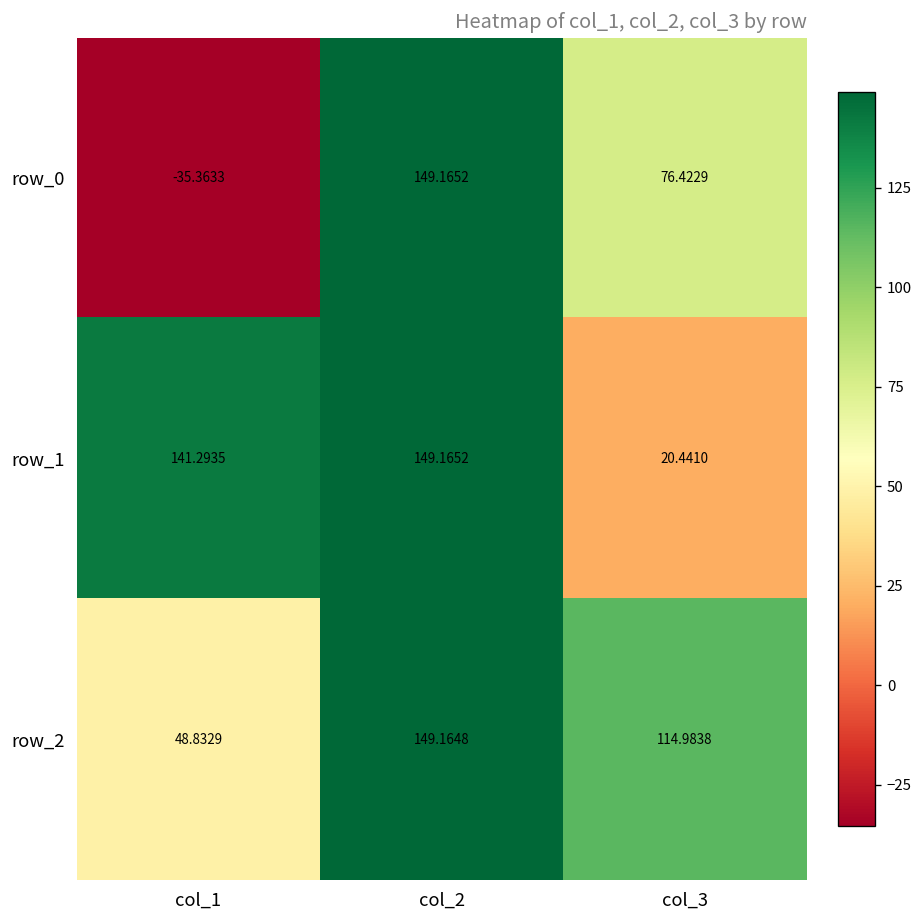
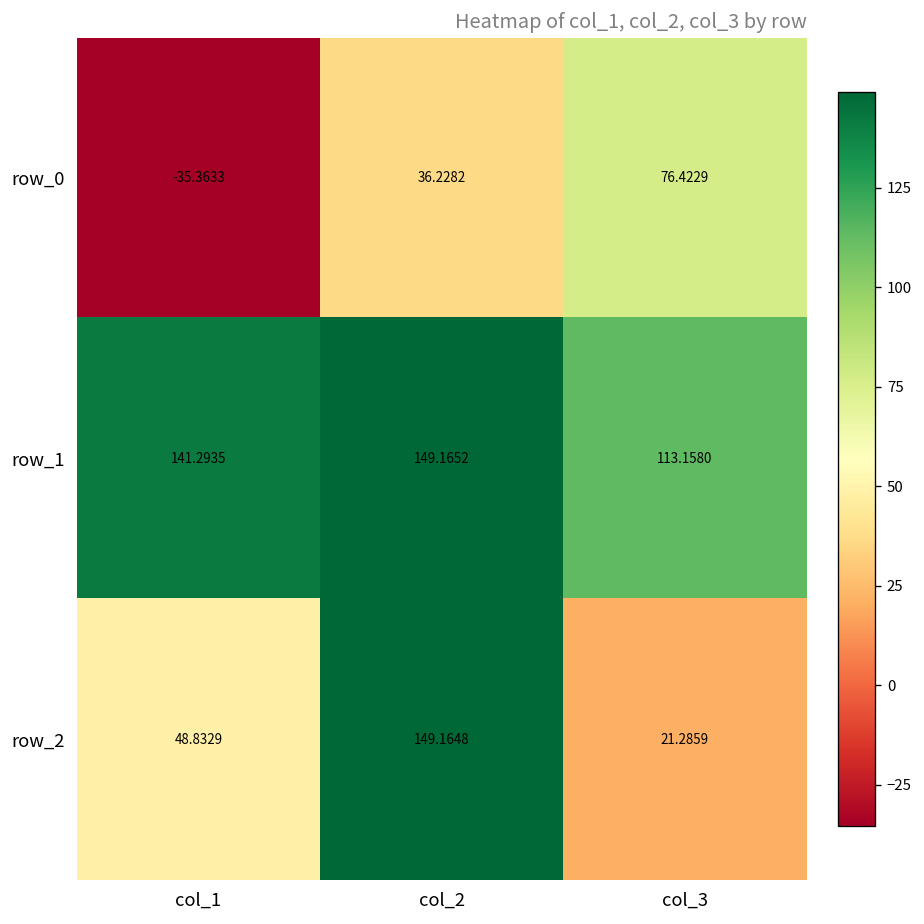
row_0, col_2: 149.1652 -> 36.2282
row_1, col_3: 20.4410 -> 113.1580
row_2, col_3: 114.9838 -> 21.2859
